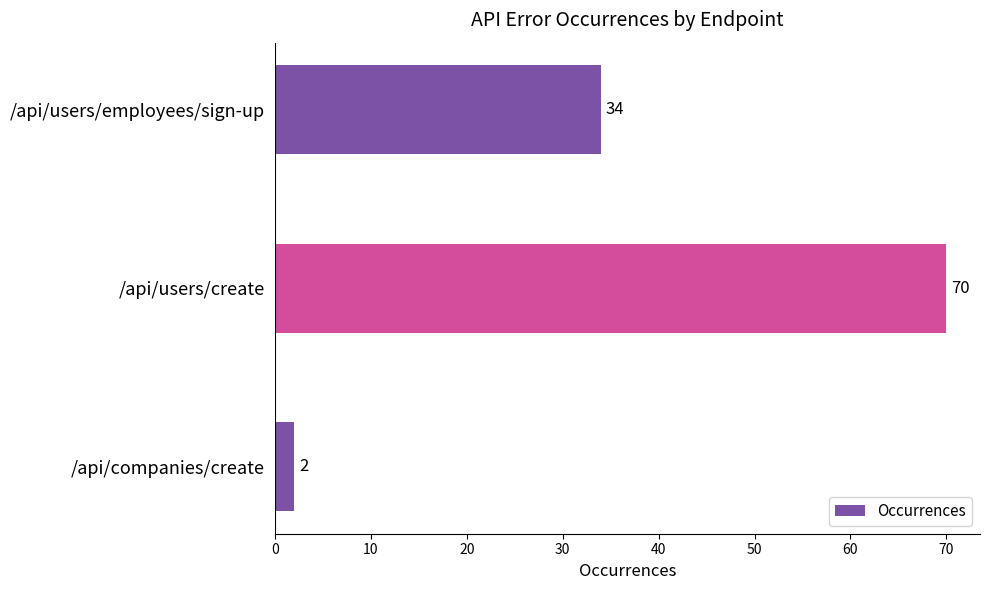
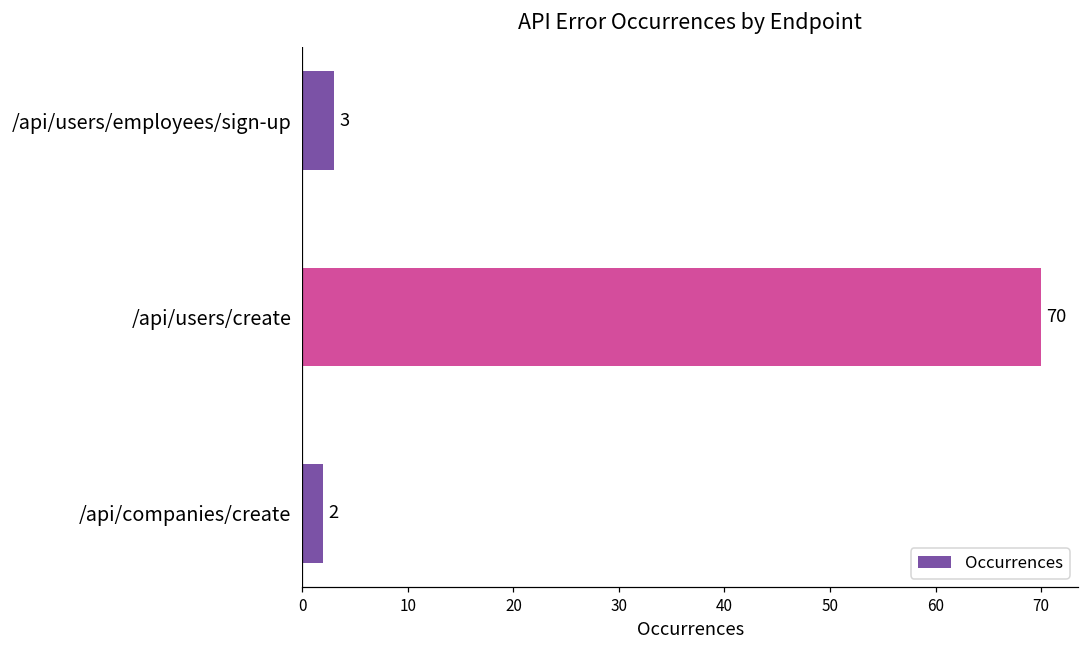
/api/users/employees/sign-up: 34 -> 3
